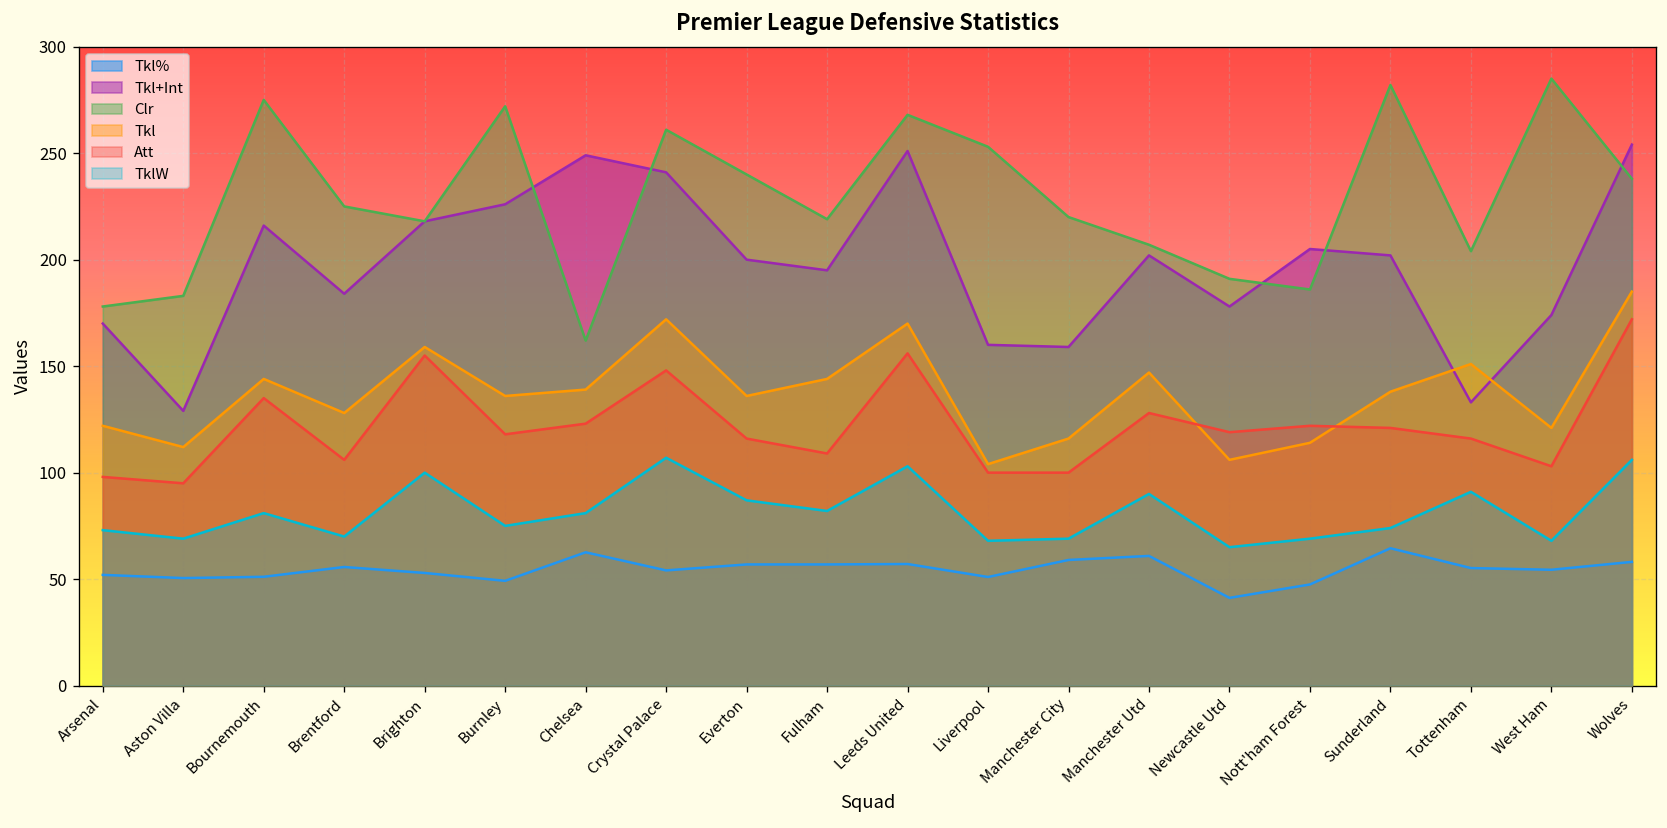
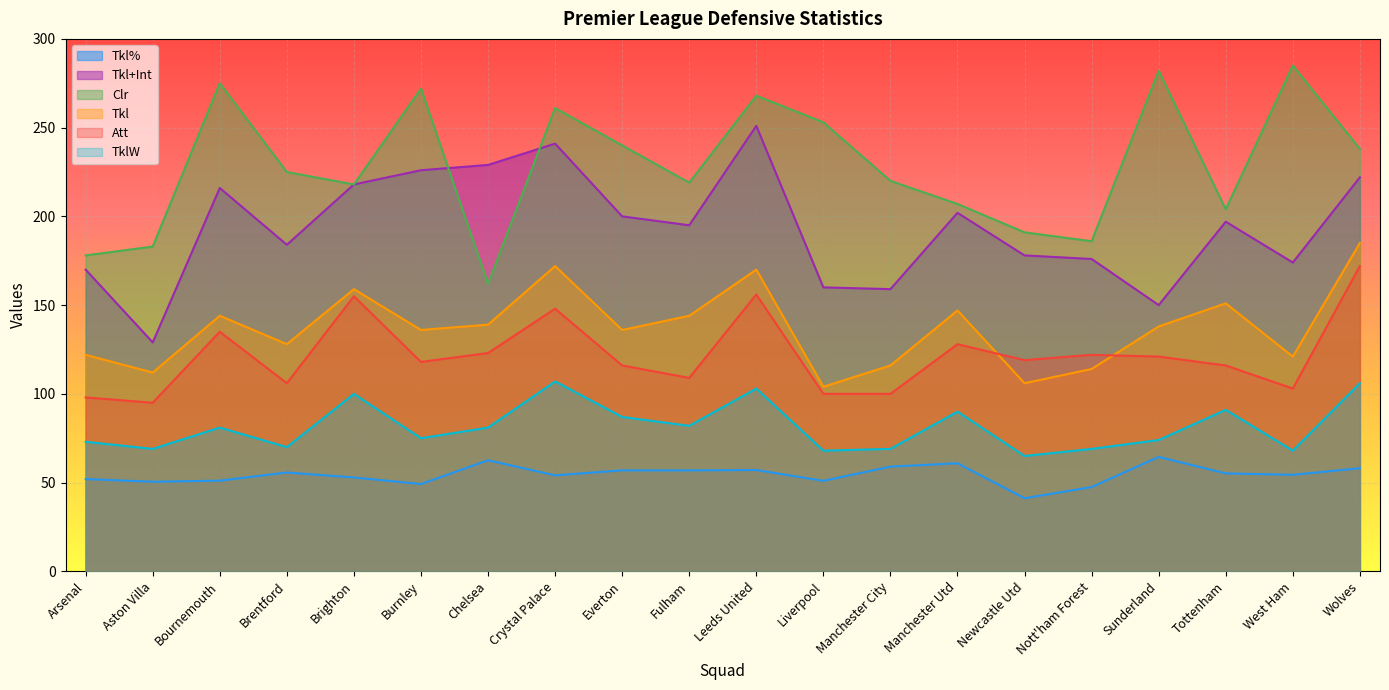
Tkl+Int, Chelsea: 249 -> 229
Tkl+Int, Nott'ham Forest: 205 -> 176
Tkl+Int, Sunderland: 202 -> 150
Tkl+Int, Tottenham: 133 -> 197
Tkl+Int, Wolves: 254 -> 222
